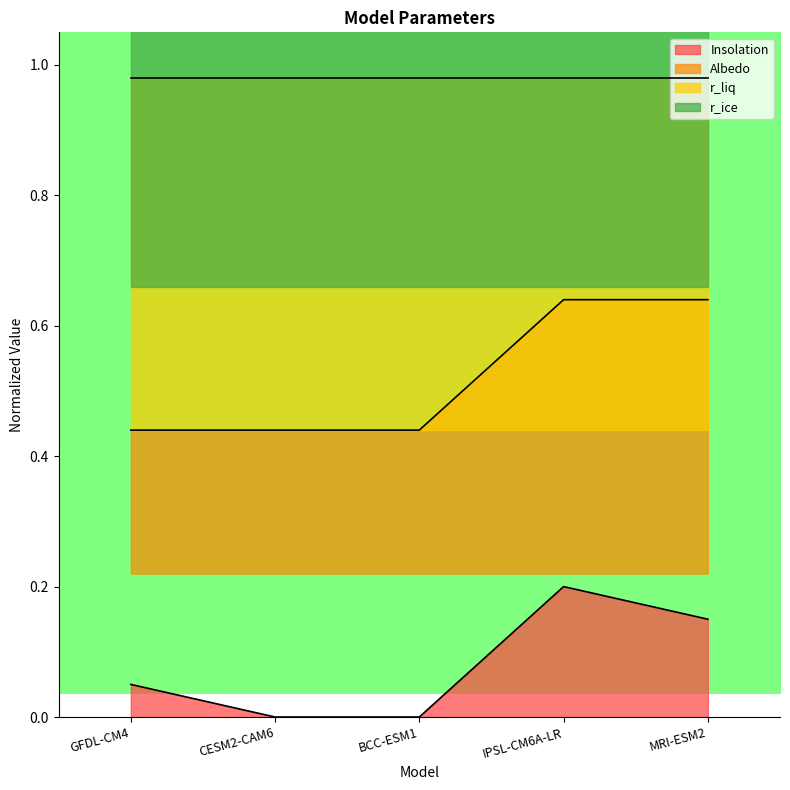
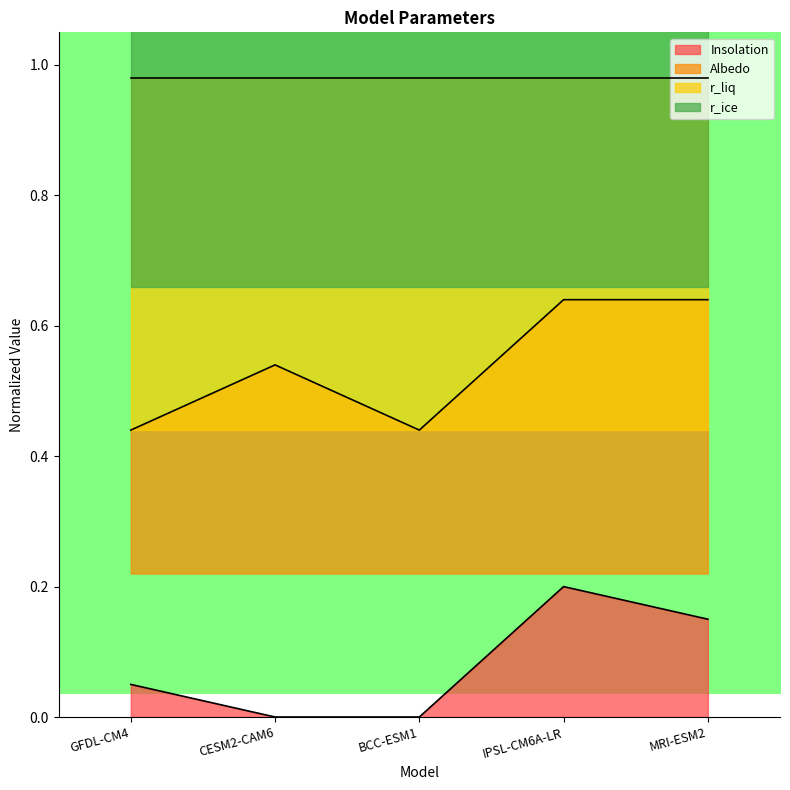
Albedo, CESM2-CAM6: 0.44 -> 0.54
